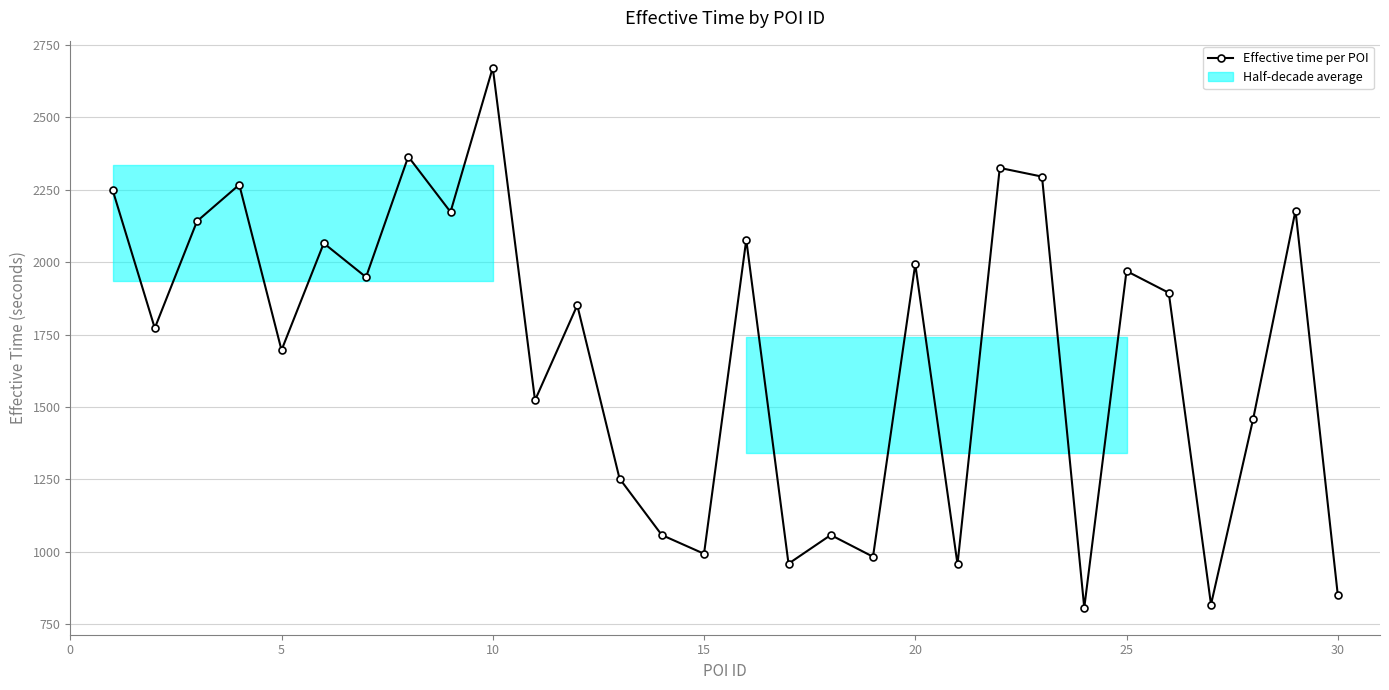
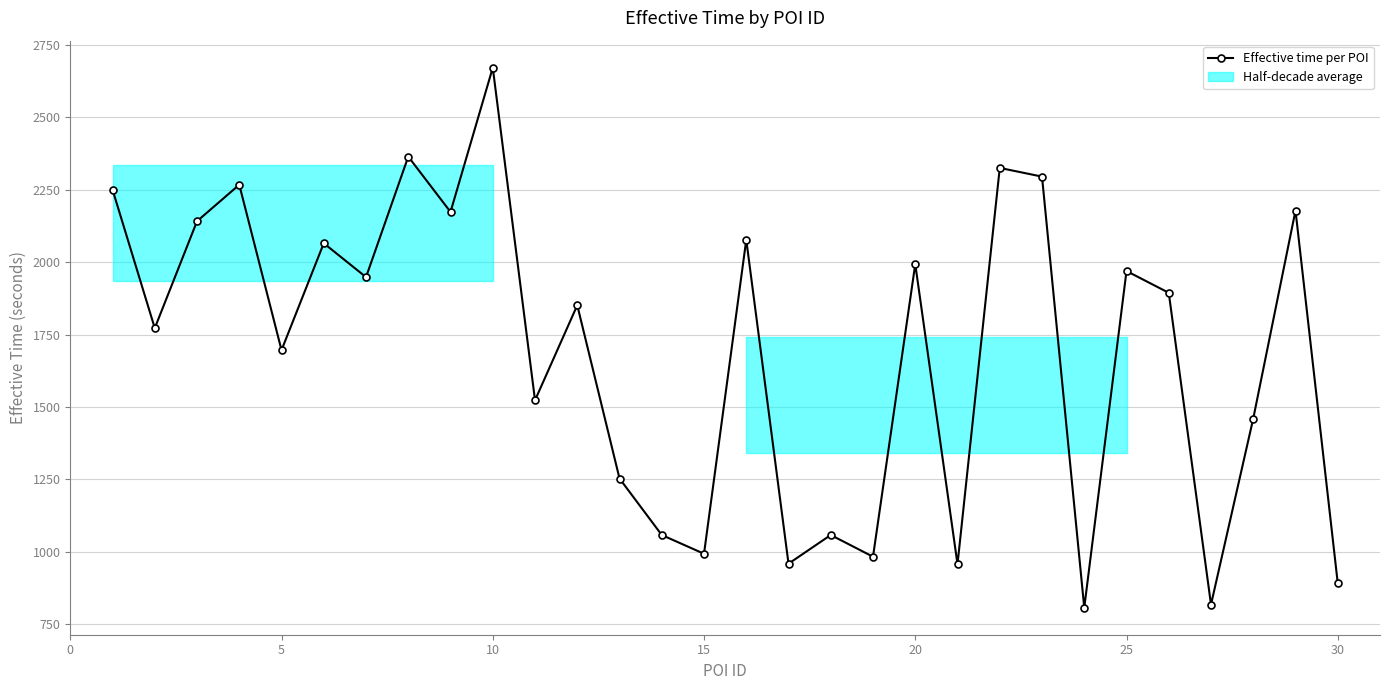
Effective time per POI, 30: 850 -> 890
